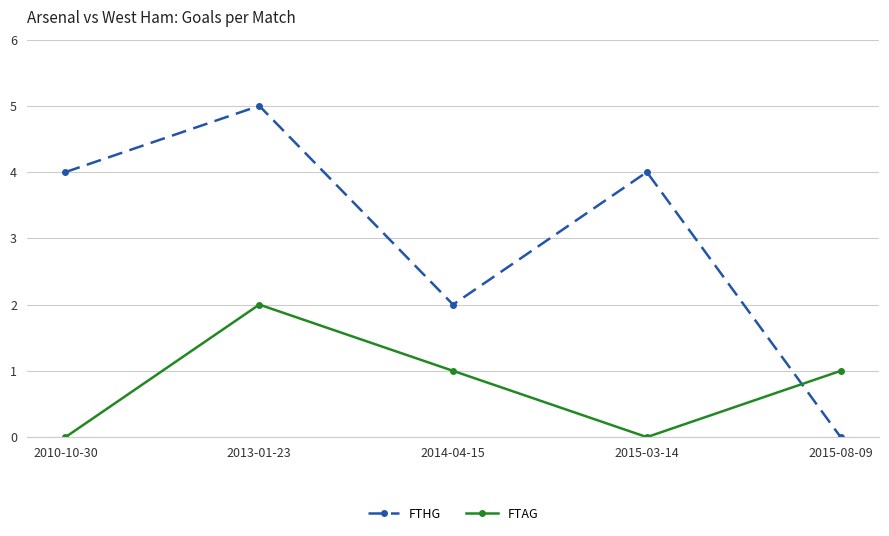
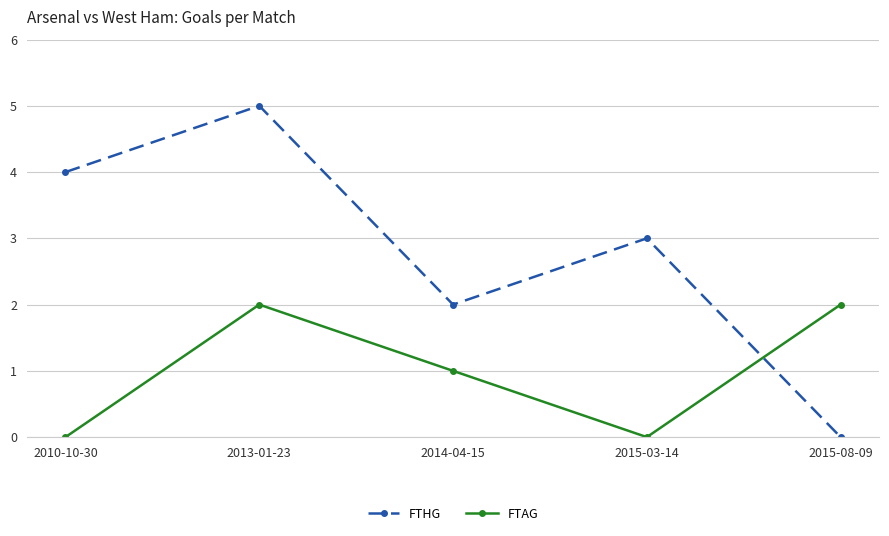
FTHG, 2015-03-14: 4 -> 3
FTAG, 2015-08-09: 1 -> 2
